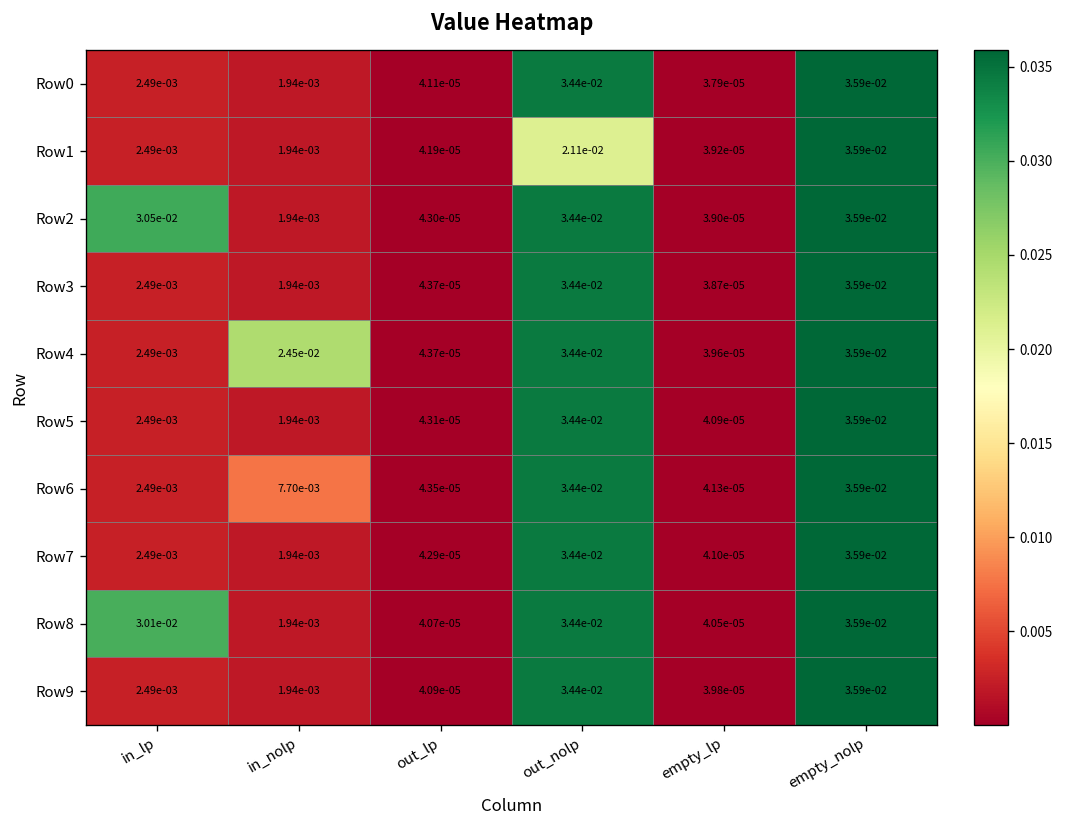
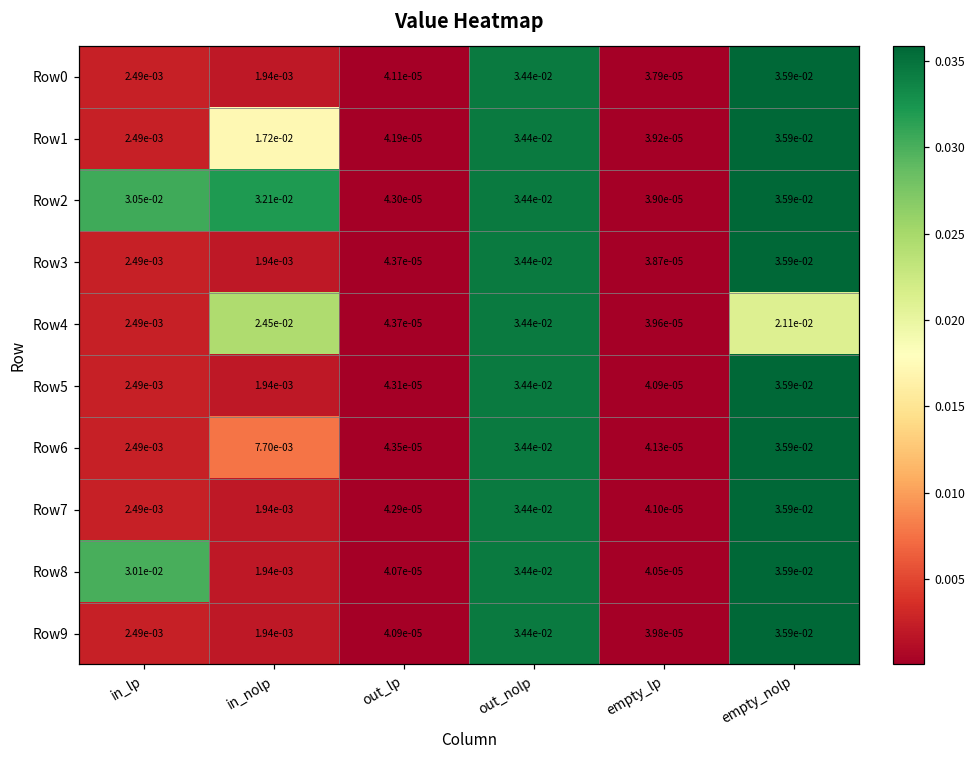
Row1, in_nolp: 1.94e-03 -> 1.72e-02
Row1, out_nolp: 2.11e-02 -> 3.44e-02
Row2, in_nolp: 1.94e-03 -> 3.21e-02
Row4, empty_nolp: 3.59e-02 -> 2.11e-02
